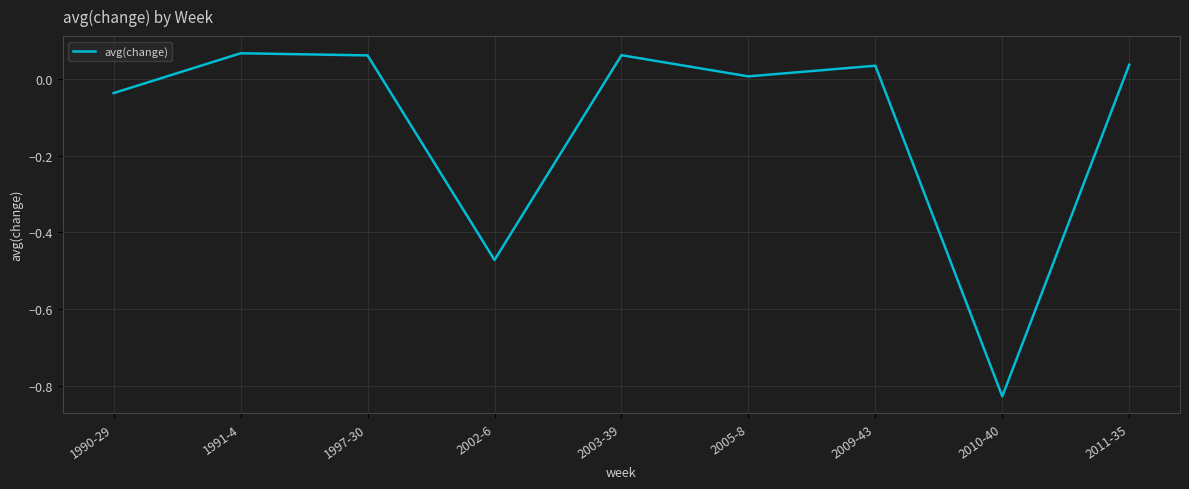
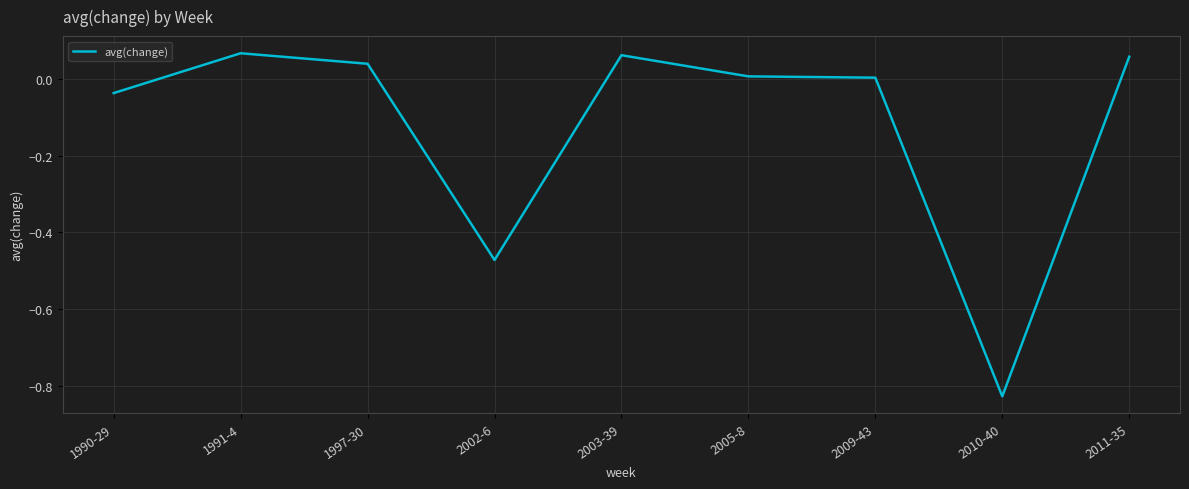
1997-30: 0.06 -> 0.04
2009-43: 0.03 -> 0.00
2011-35: 0.04 -> 0.06
